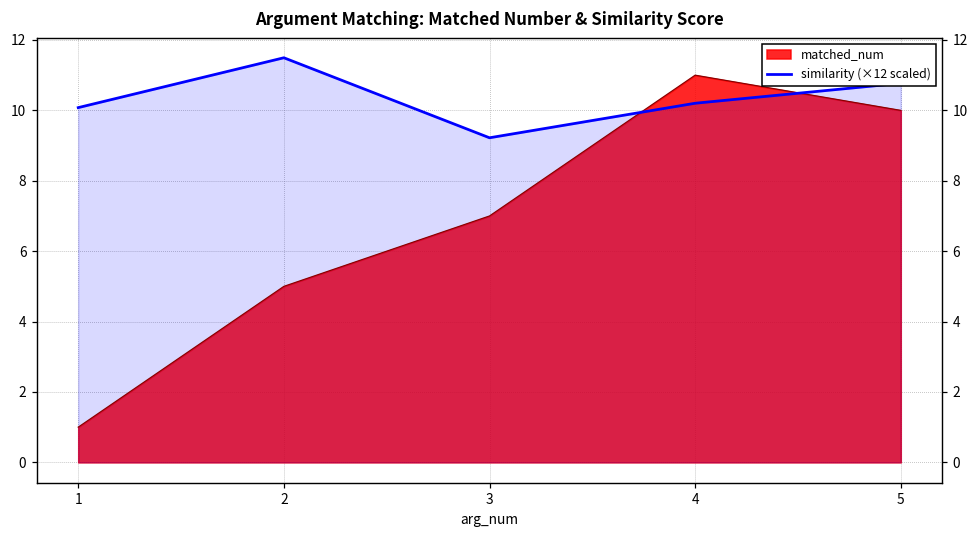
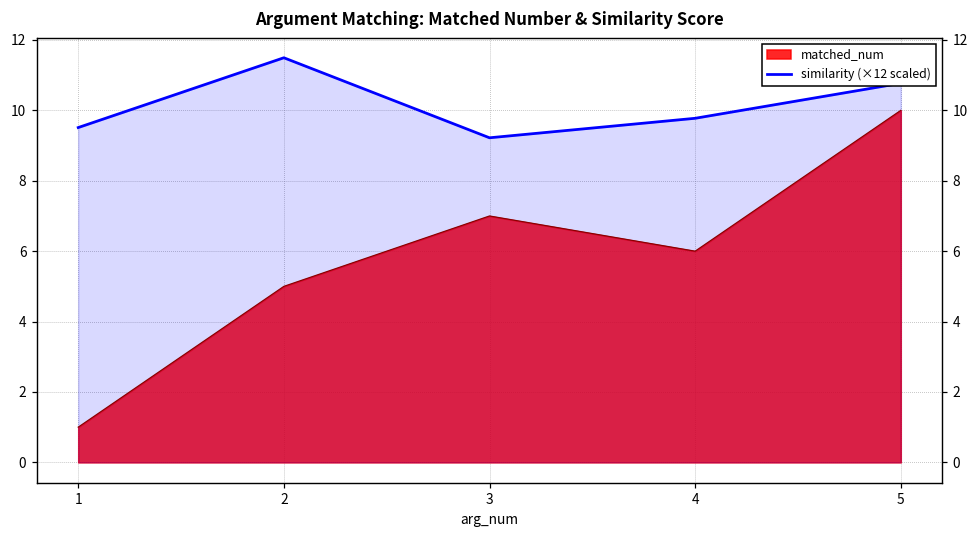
similarity (×12 scaled), 1: 10.1 -> 9.5
matched_num, 4: 11 -> 6
similarity (×12 scaled), 4: 10.2 -> 9.8
